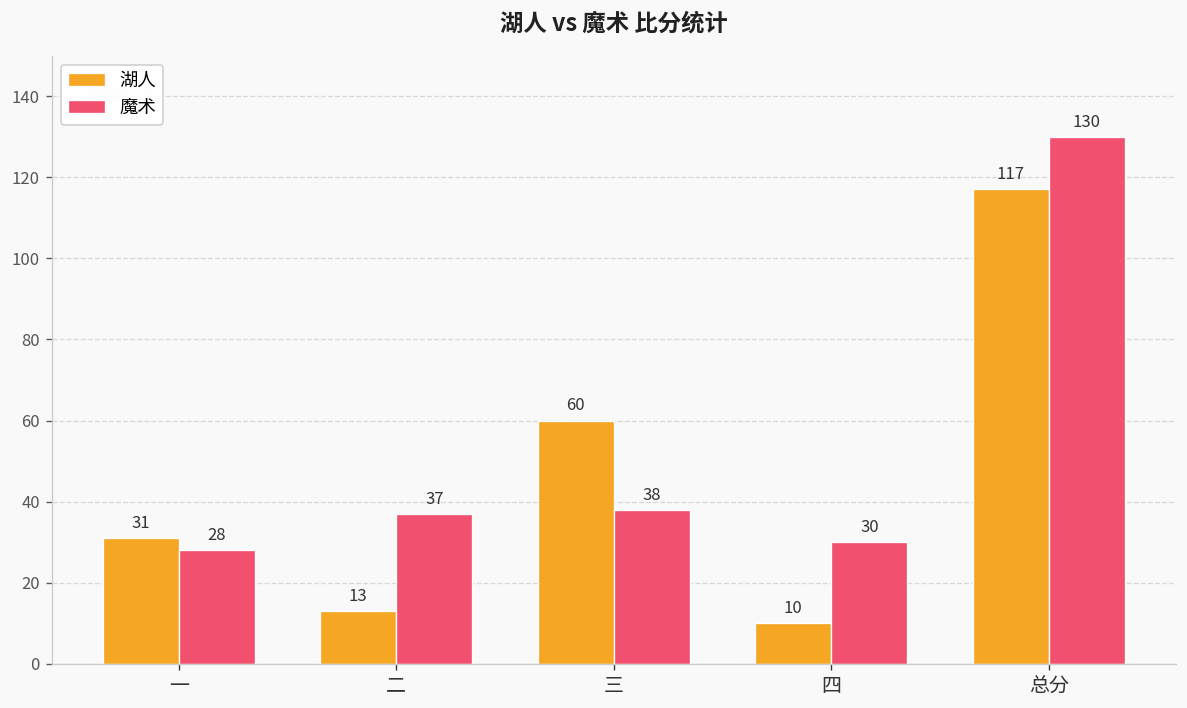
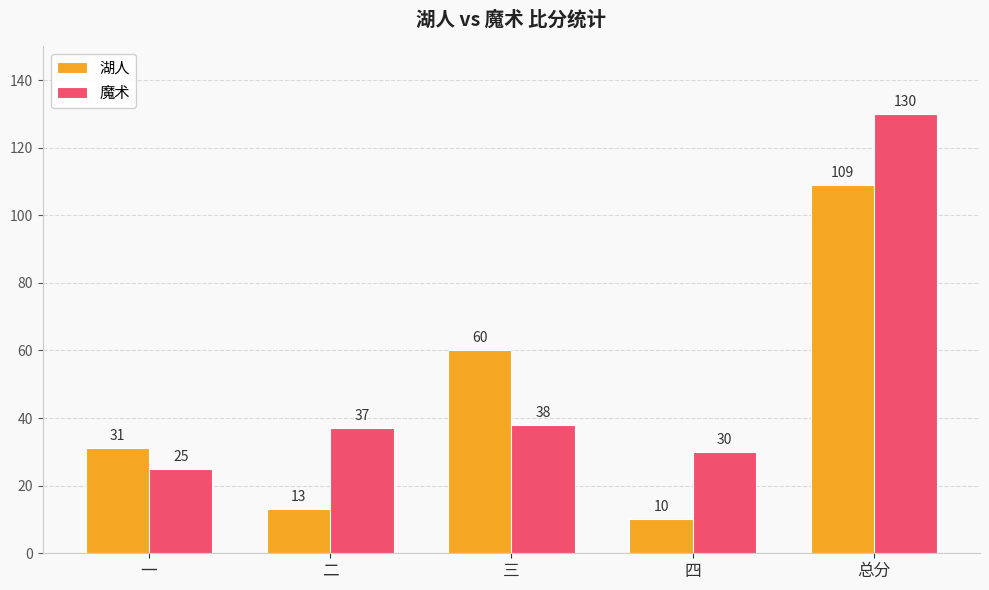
魔术, 一: 28 -> 25
湖人, 总分: 117 -> 109
